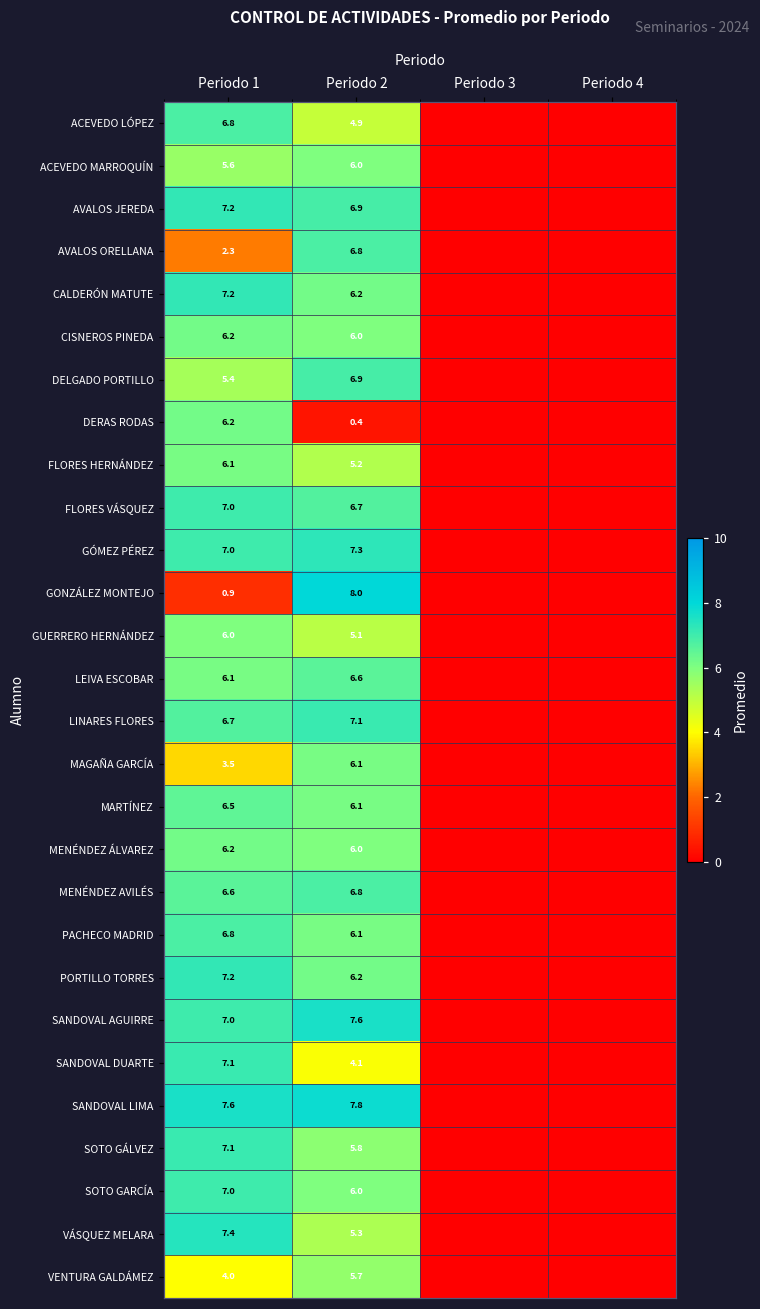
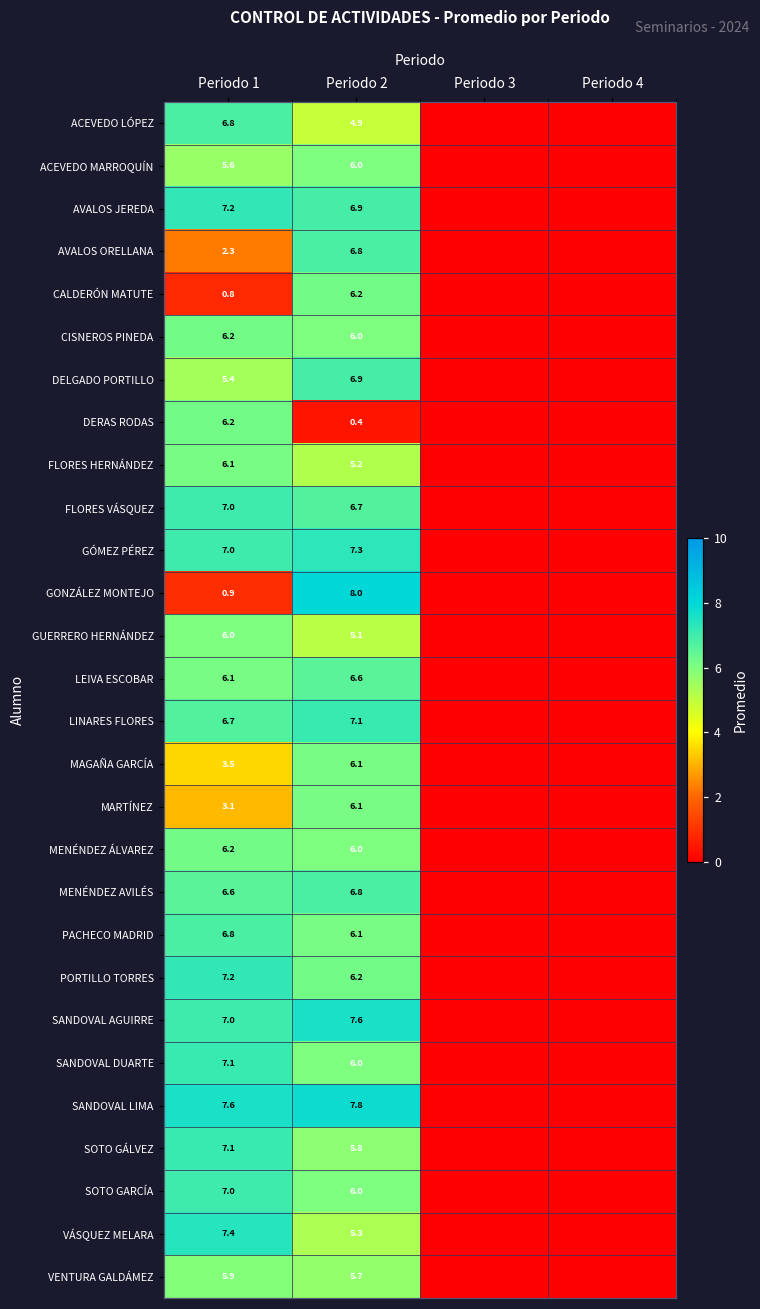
CALDERÓN MATUTE, Periodo 1: 7.2 -> 0.8
MARTÍNEZ, Periodo 1: 6.5 -> 3.1
SANDOVAL DUARTE, Periodo 2: 4.1 -> 6.0
VENTURA GALDÁMEZ, Periodo 1: 4.0 -> 5.9
